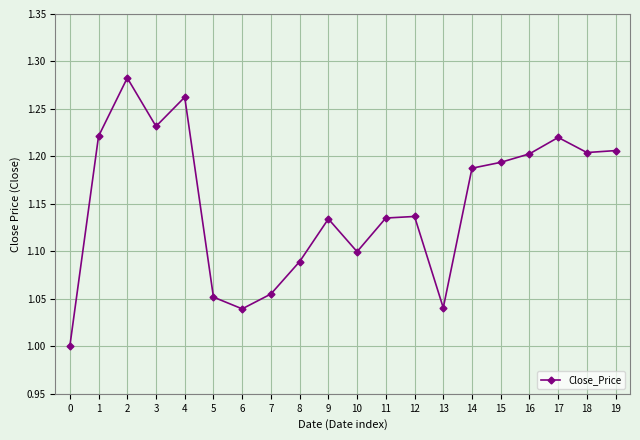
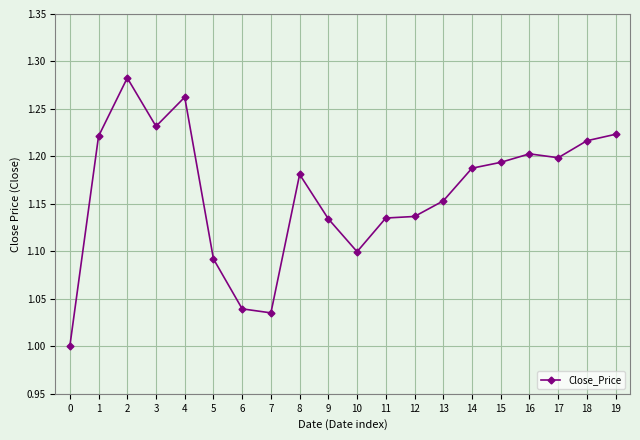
5: 1.05 -> 1.09
7: 1.06 -> 1.04
8: 1.09 -> 1.18
13: 1.04 -> 1.15
17: 1.22 -> 1.20
18: 1.20 -> 1.22
19: 1.21 -> 1.22
